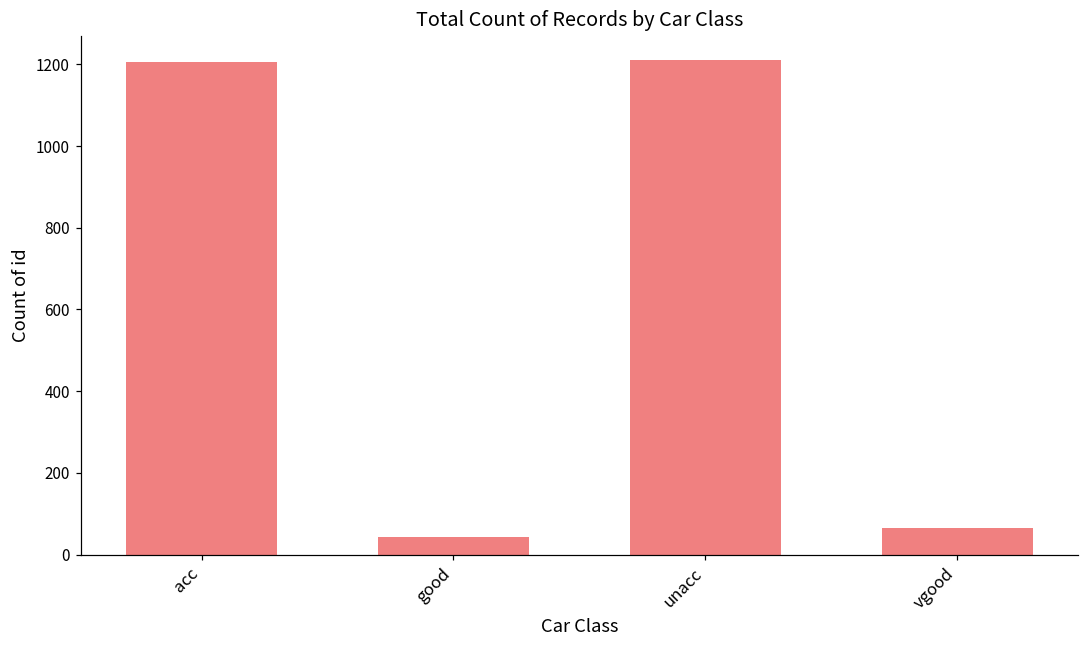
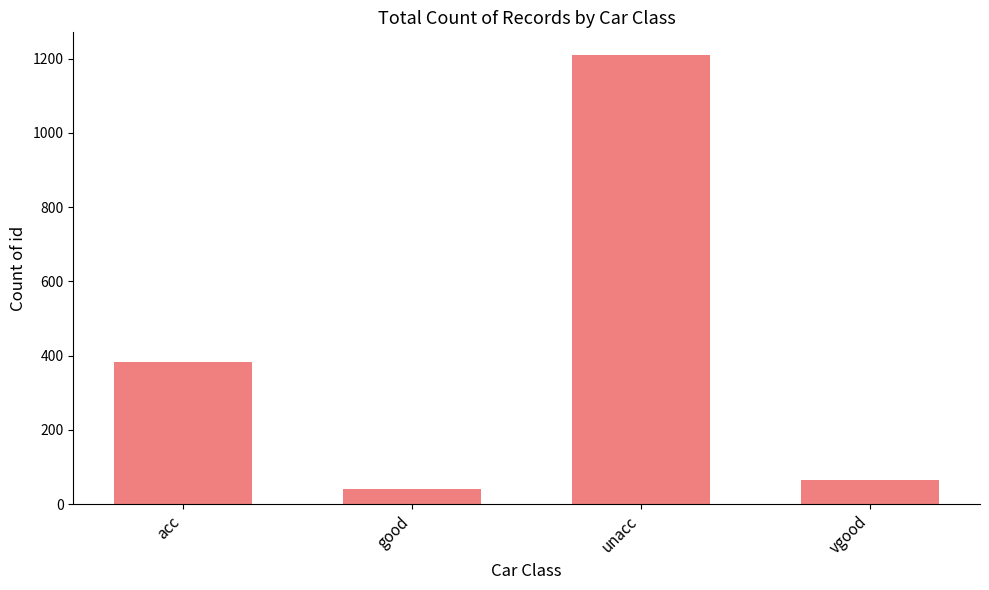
acc: 1210 -> 380
